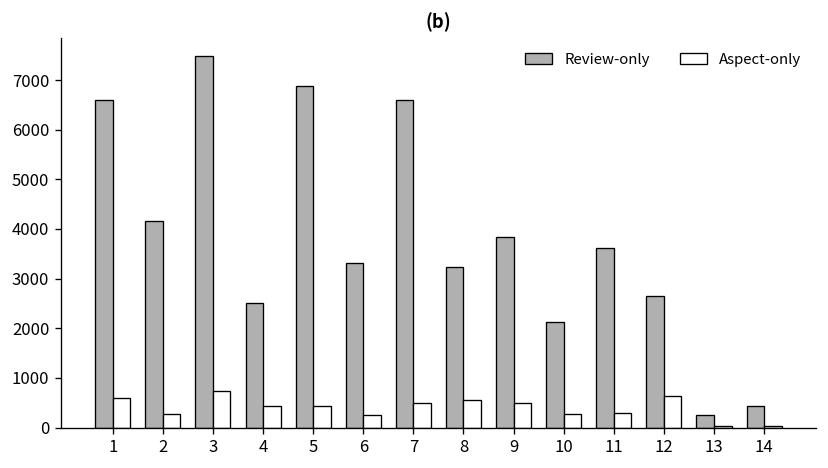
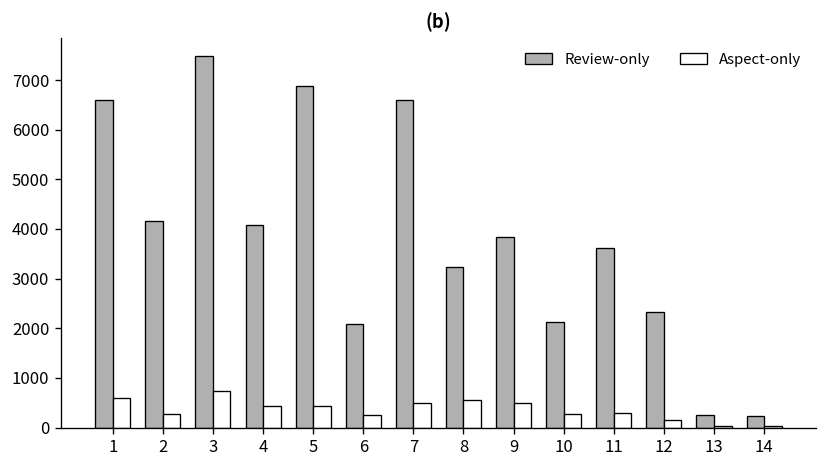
Review-only, 4: 2500 -> 4100
Review-only, 6: 3300 -> 2100
Review-only, 12: 2700 -> 2300
Aspect-only, 12: 600 -> 200
Review-only, 14: 400 -> 200
